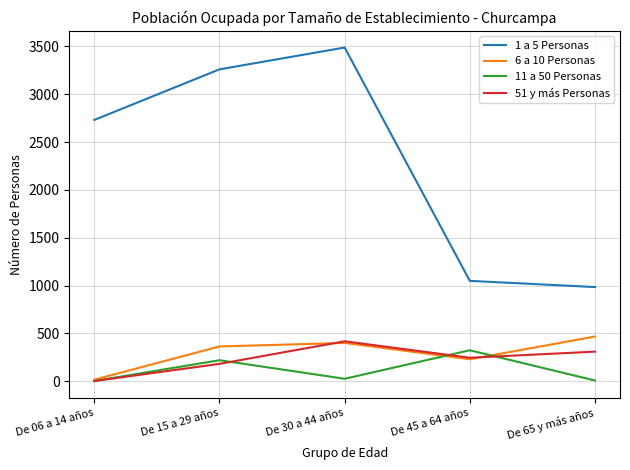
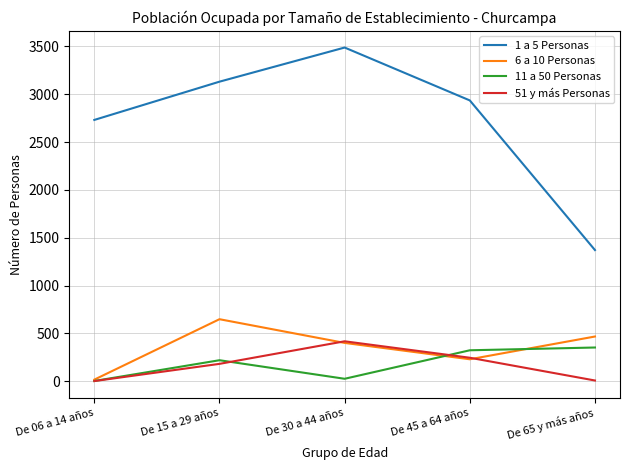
1 a 5 Personas, De 15 a 29 años: 3300 -> 3100
6 a 10 Personas, De 15 a 29 años: 400 -> 600
1 a 5 Personas, De 45 a 64 años: 1000 -> 2900
1 a 5 Personas, De 65 y más años: 1000 -> 1400
11 a 50 Personas, De 65 y más años: 0 -> 400
51 y más Personas, De 65 y más años: 300 -> 0
